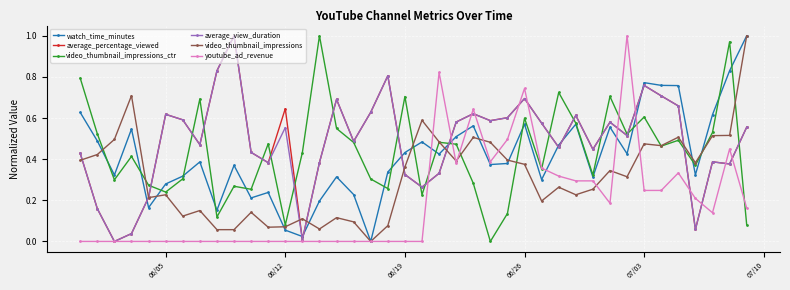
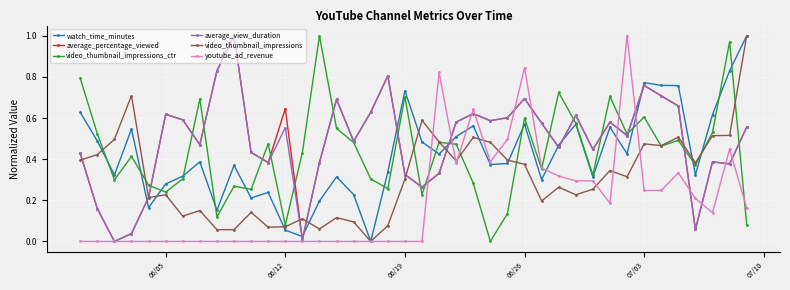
watch_time_minutes, 06/19: 0.43 -> 0.73
video_thumbnail_impressions, 06/19: 0.36 -> 0.30
youtube_ad_revenue, 06/26: 0.74 -> 0.84
